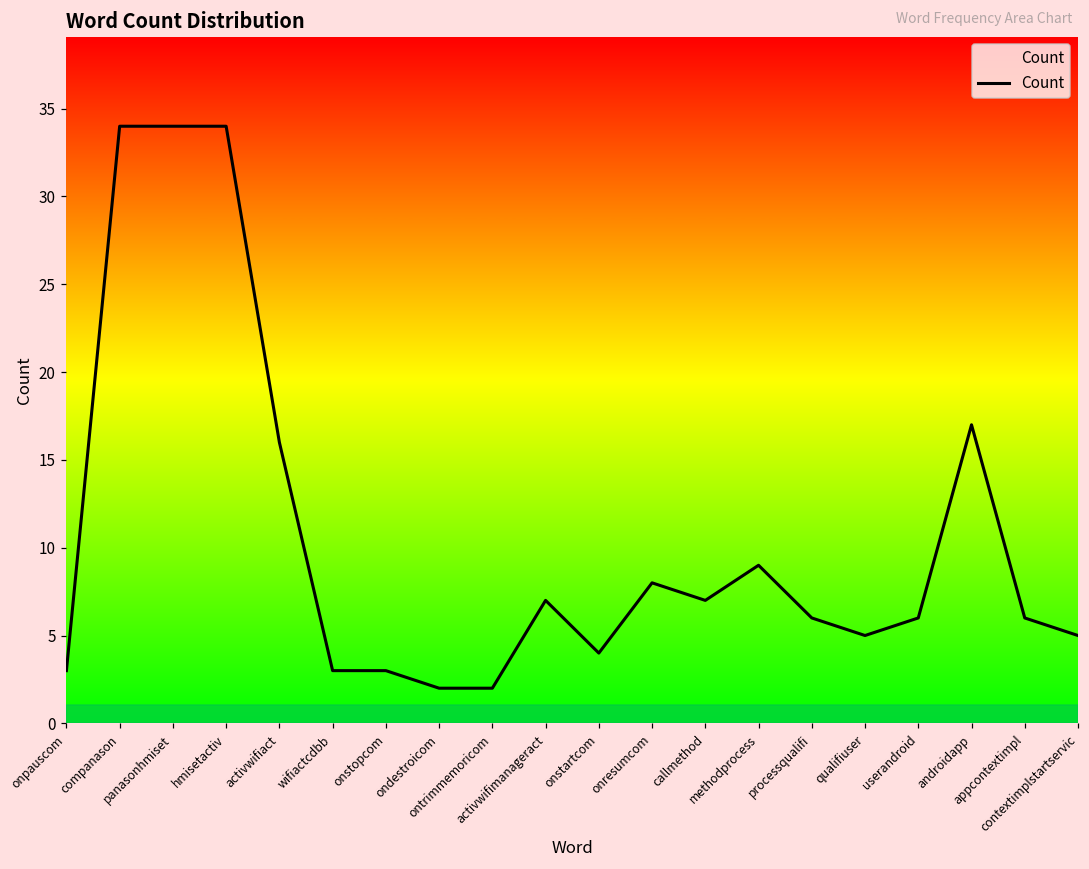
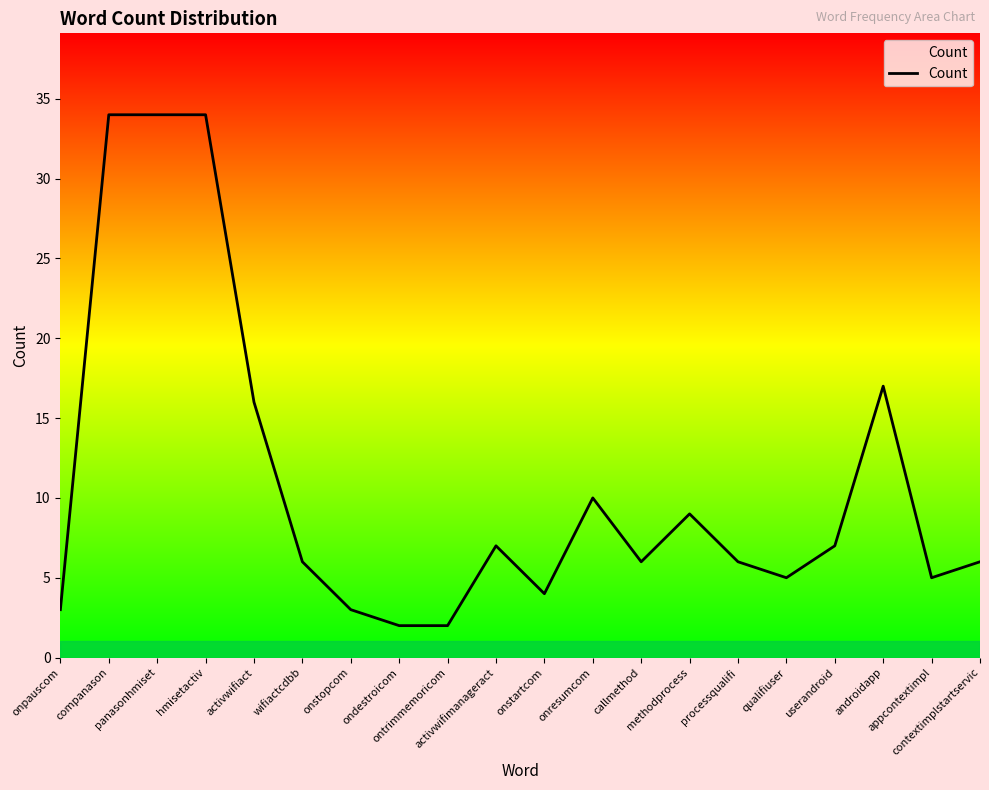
wifiactcdbb: 3 -> 6
onresumcom: 8 -> 10
callmethod: 7 -> 6
userandroid: 6 -> 7
appcontextimpl: 6 -> 5
contextimplstartservic: 5 -> 6
